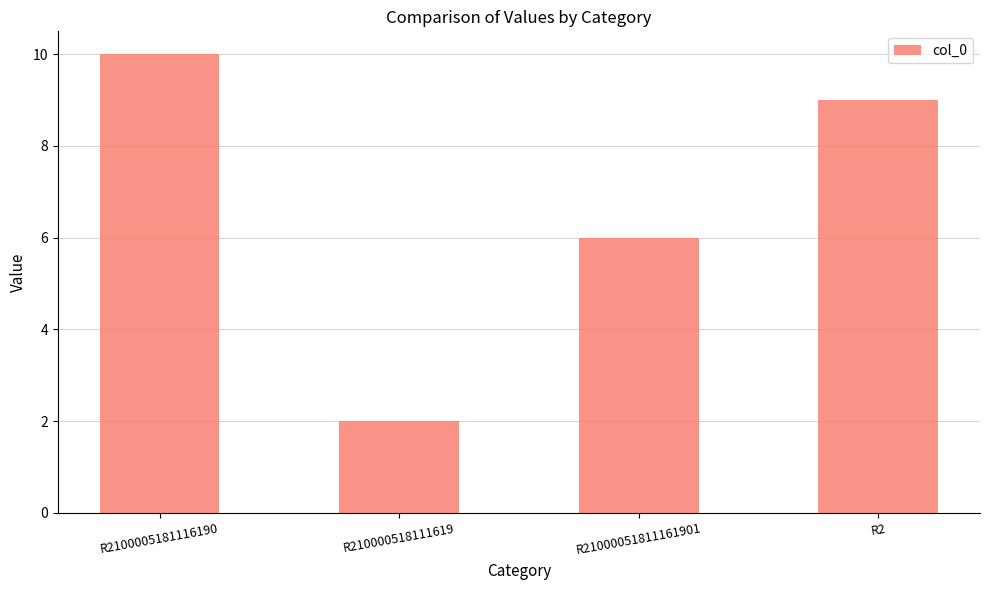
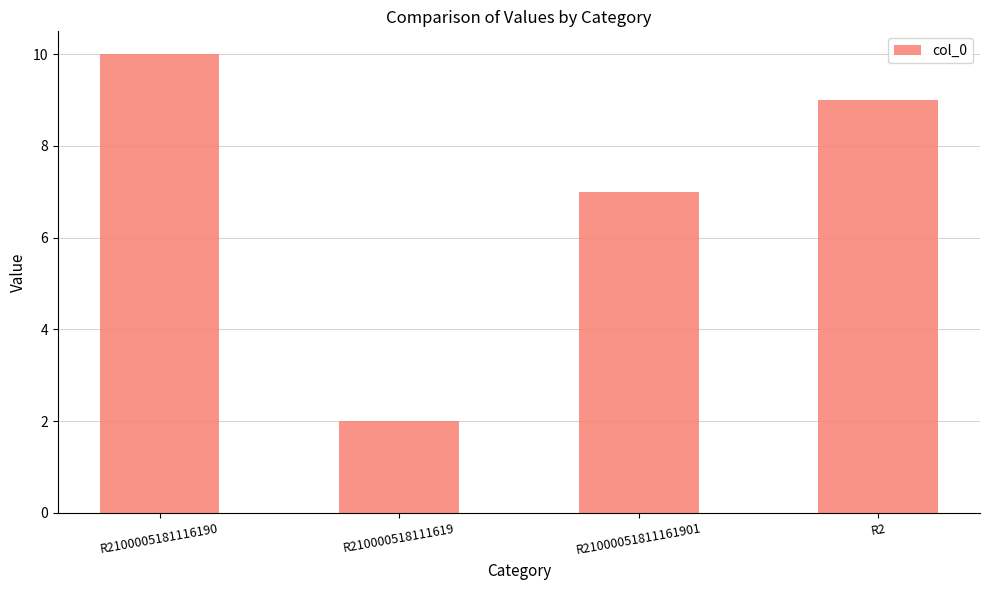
R21000051811161901: 6 -> 7
